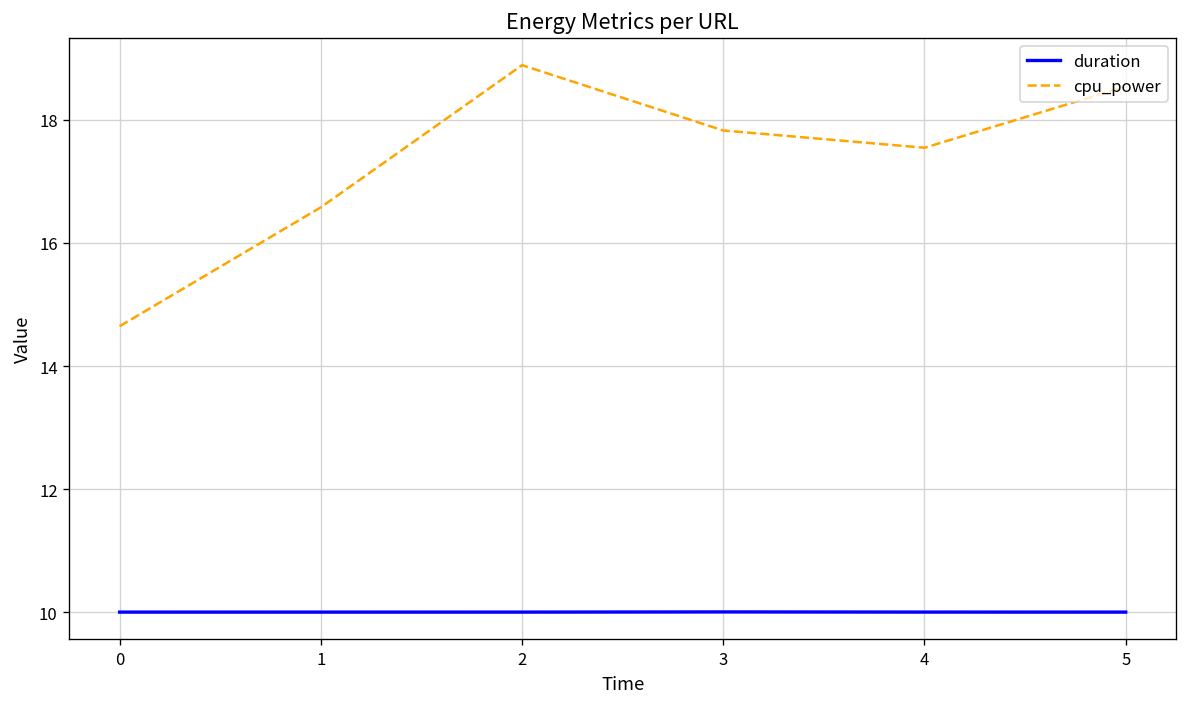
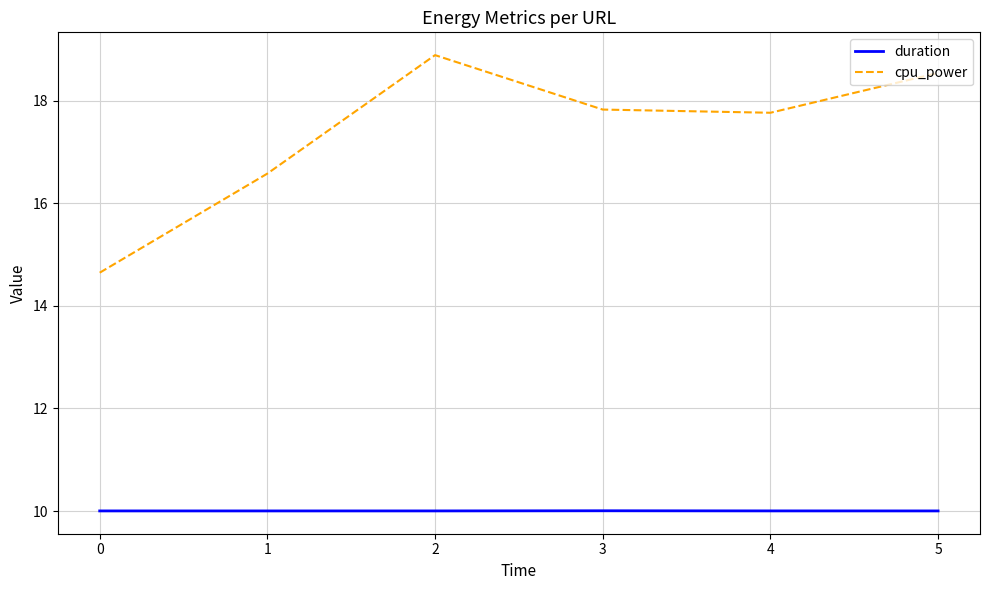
cpu_power, 4: 17.5 -> 17.8
